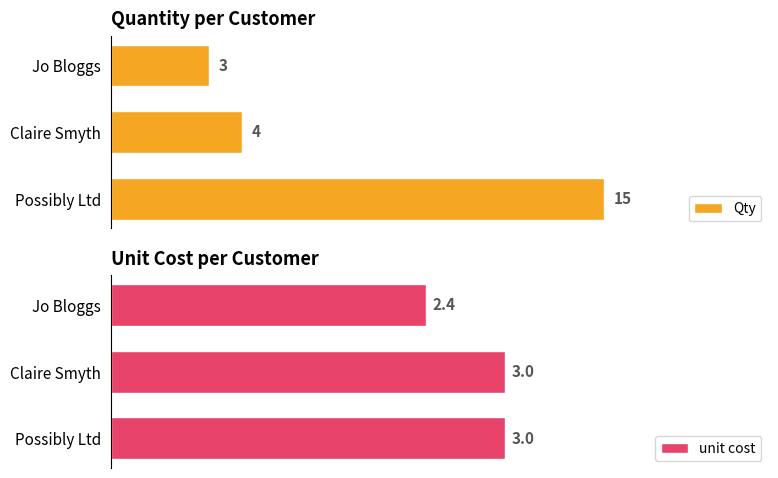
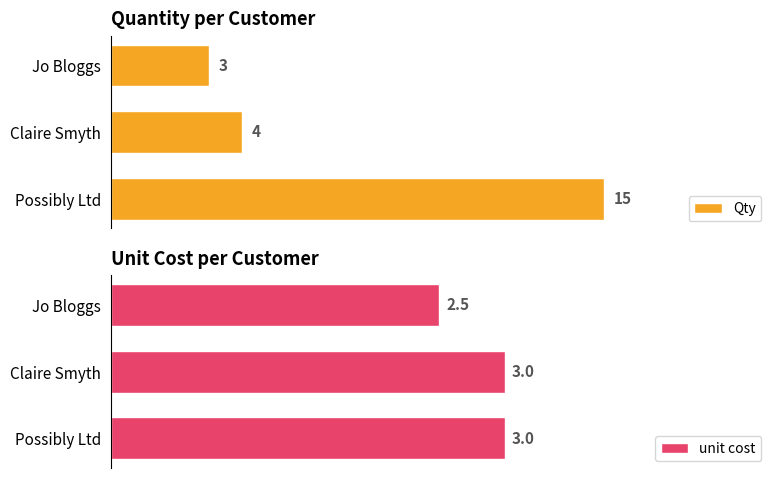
Unit Cost per Customer, Jo Bloggs: 2.4 -> 2.5
